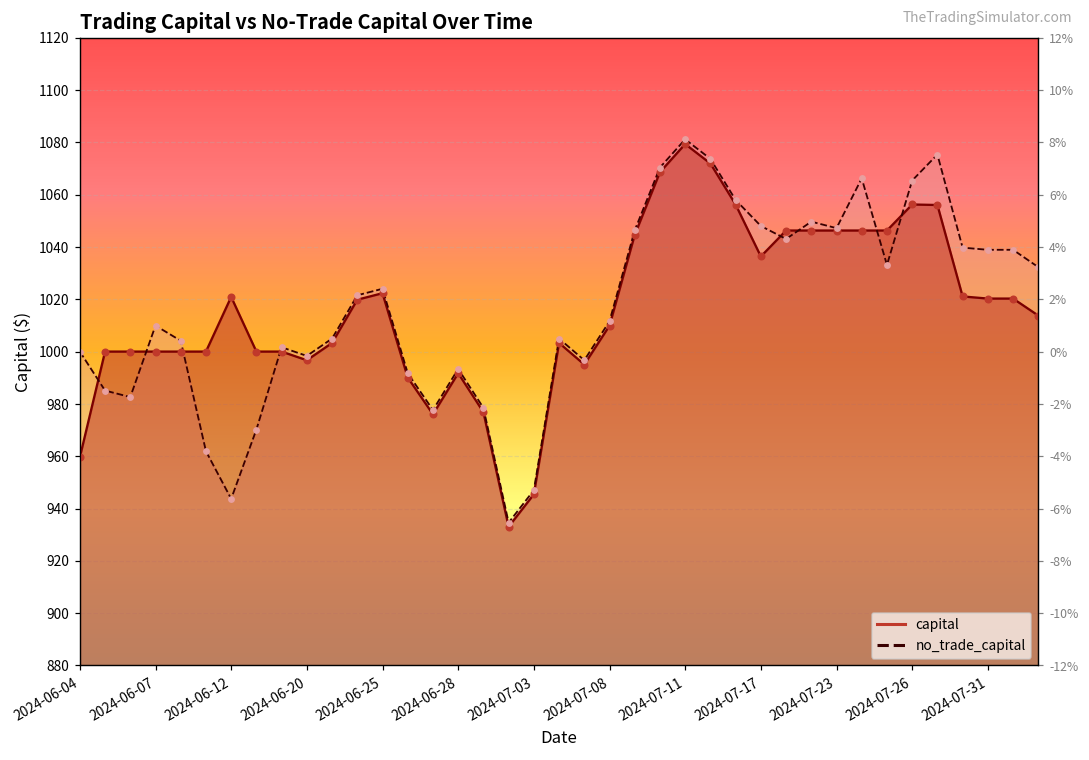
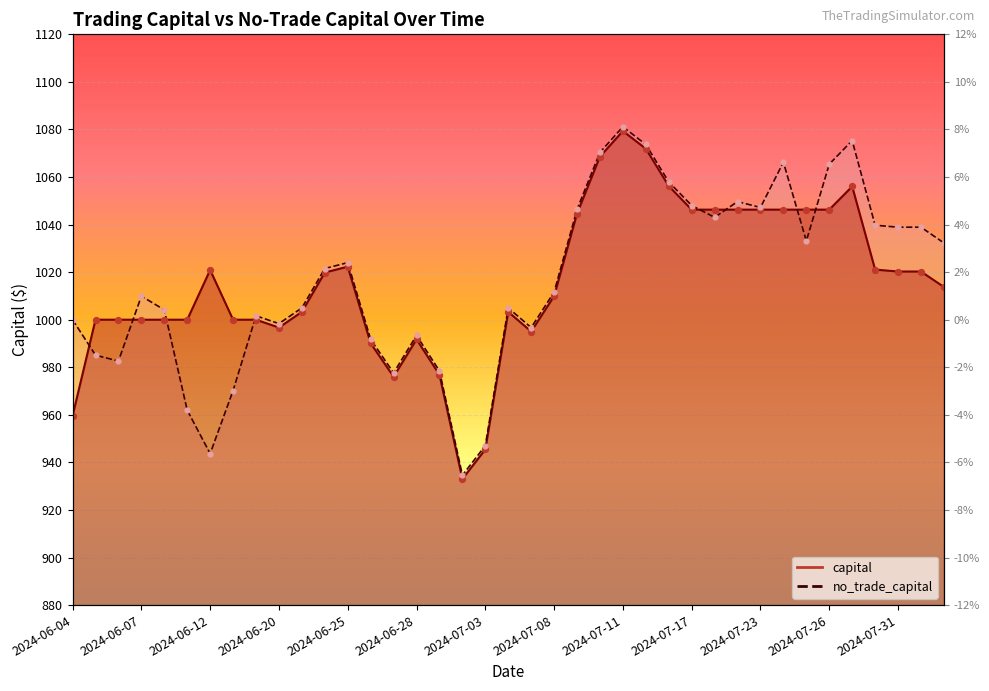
capital, 2024-07-17: 1036 -> 1046
capital, 2024-07-26: 1056 -> 1046
